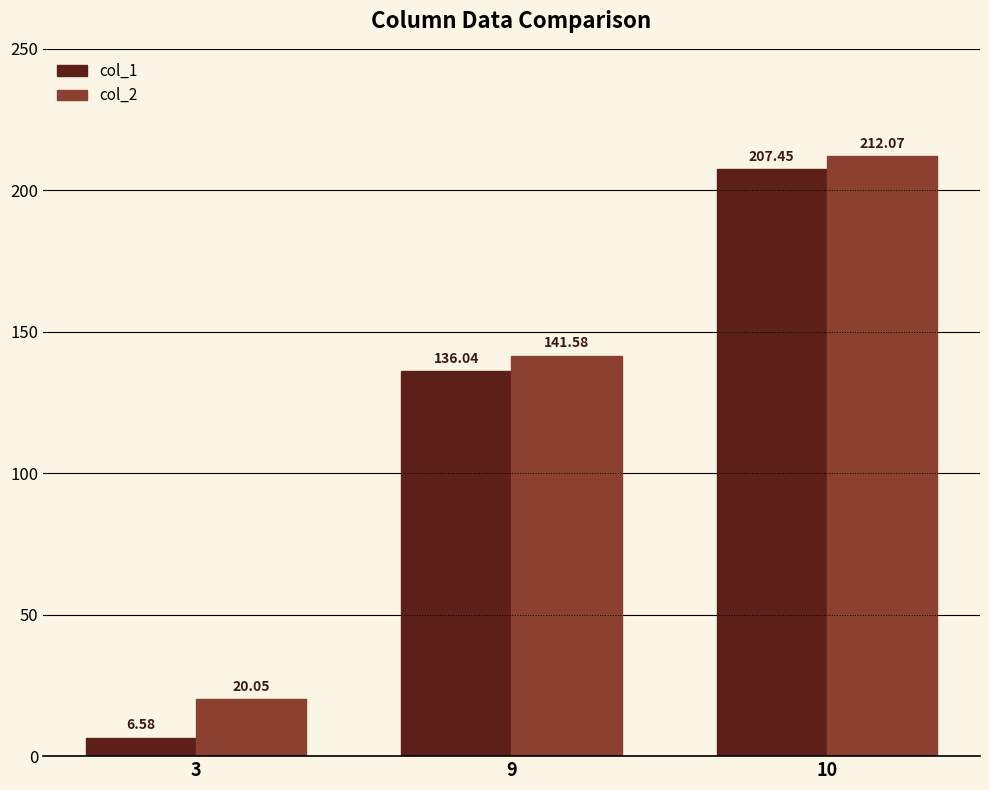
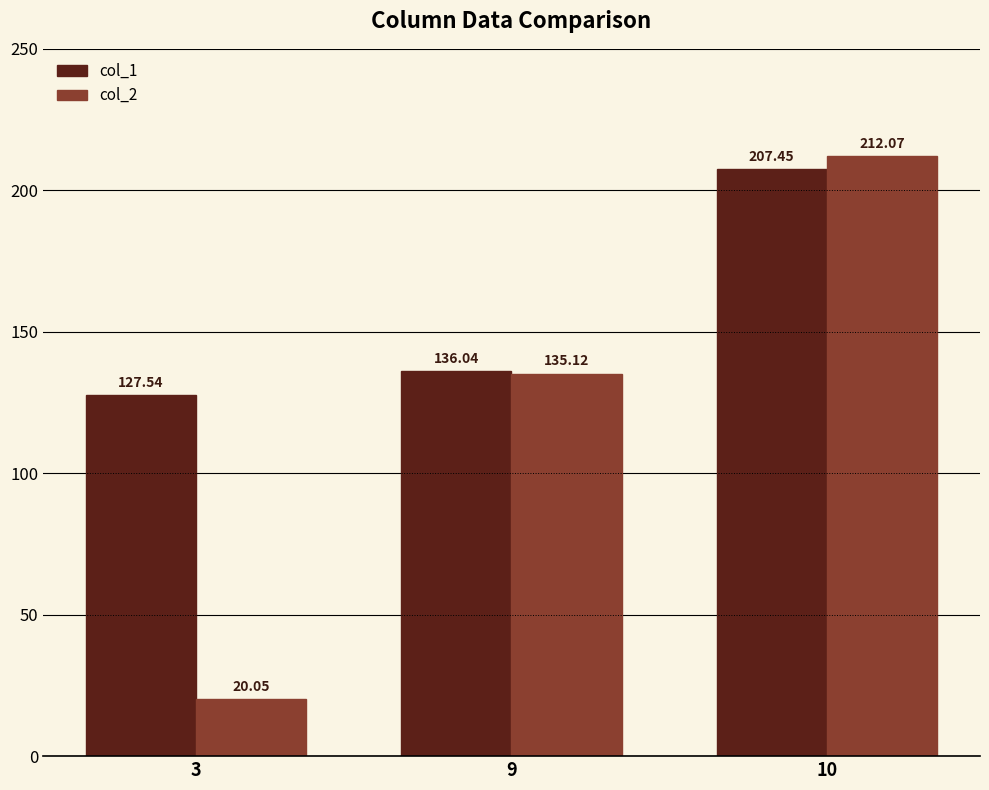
col_1, 3: 6.58 -> 127.54
col_2, 9: 141.58 -> 135.12
